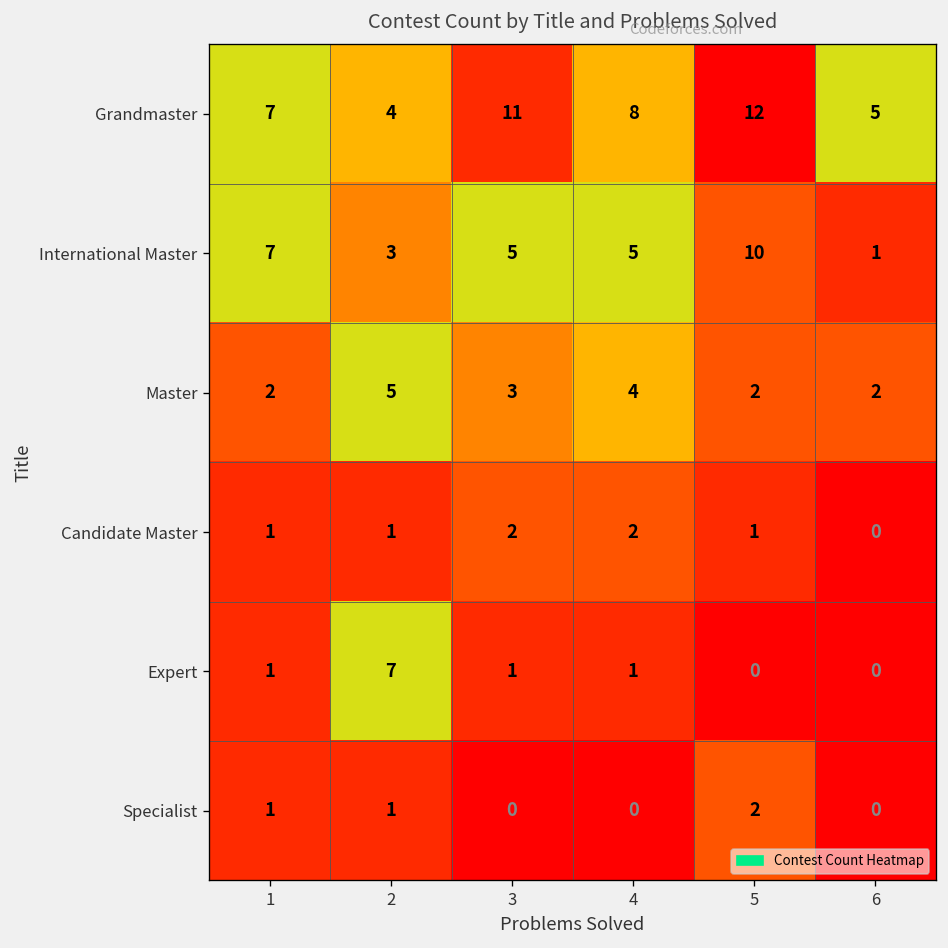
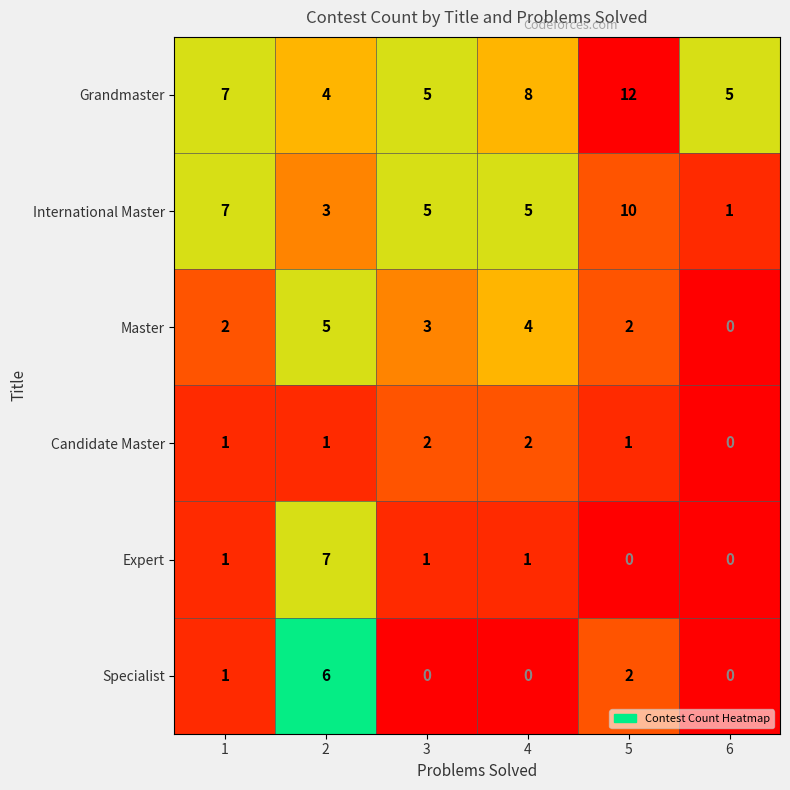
Grandmaster, 3: 11 -> 5
Master, 6: 2 -> 0
Specialist, 2: 1 -> 6
